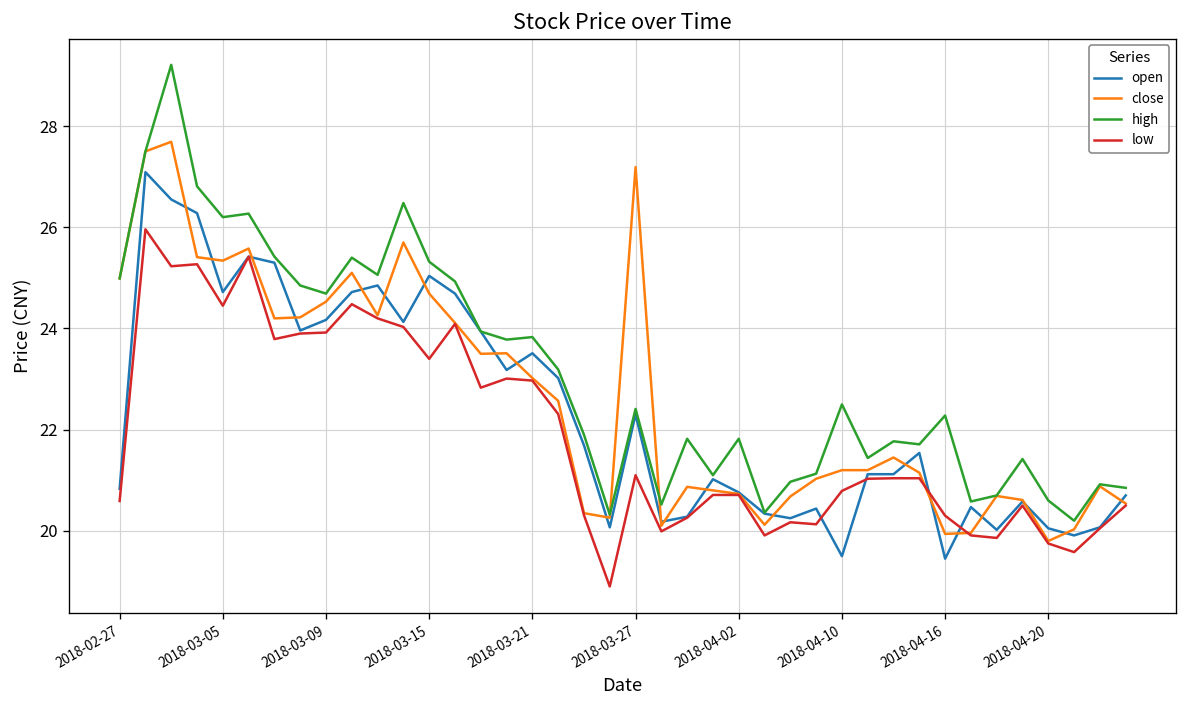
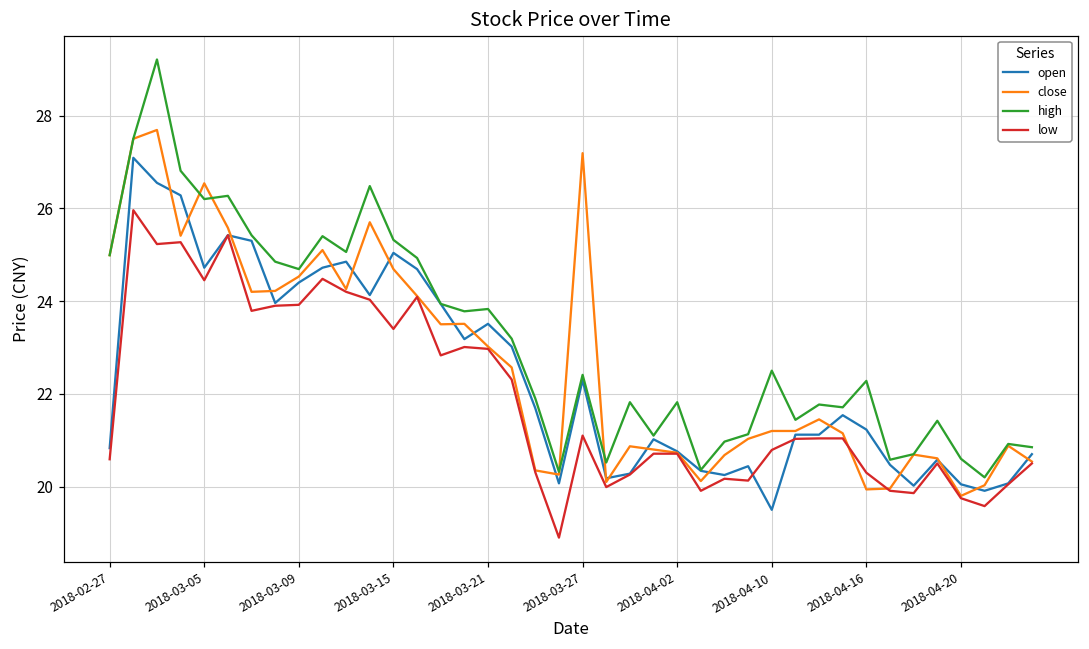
close, 2018-03-05: 25.3 -> 26.5
open, 2018-03-09: 24.2 -> 24.4
open, 2018-04-16: 19.5 -> 21.2
